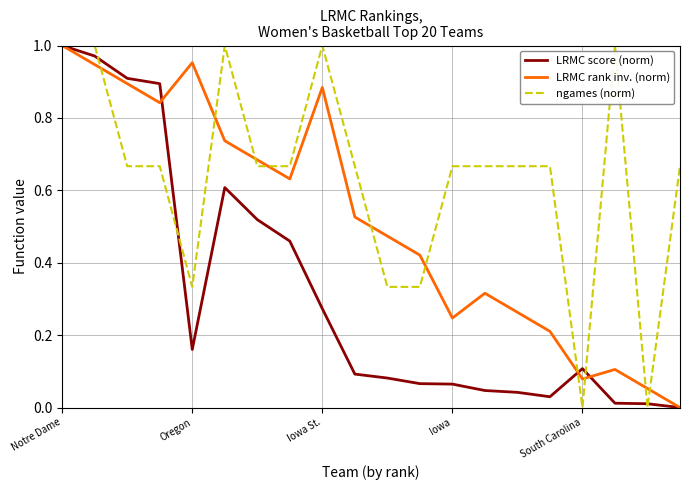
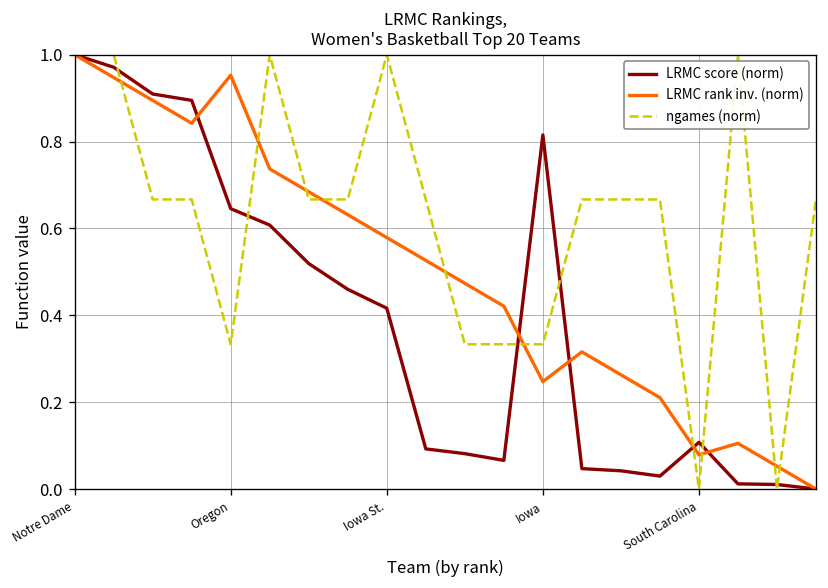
LRMC score (norm), Oregon: 0.16 -> 0.65
LRMC score (norm), Iowa St.: 0.27 -> 0.42
LRMC rank inv. (norm), Iowa St.: 0.88 -> 0.58
LRMC score (norm), Iowa: 0.06 -> 0.82
ngames (norm), Iowa: 0.67 -> 0.33
